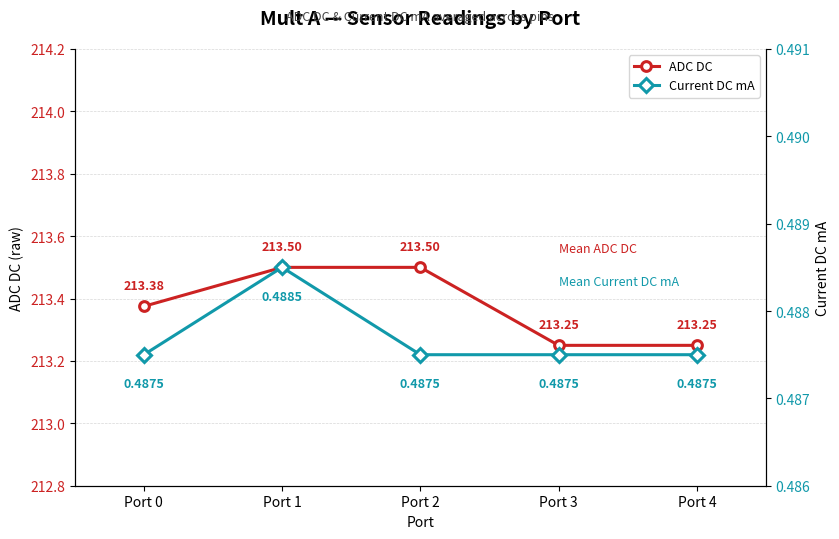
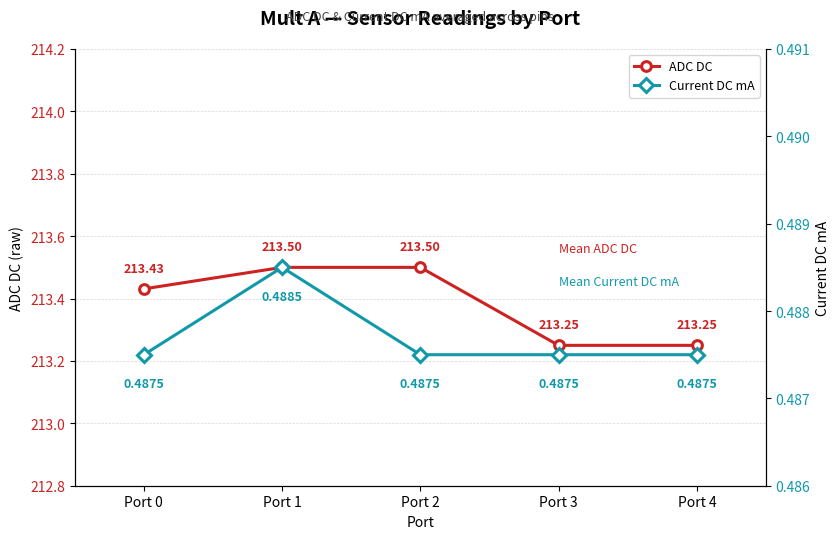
ADC DC, Port 0: 213.38 -> 213.43
